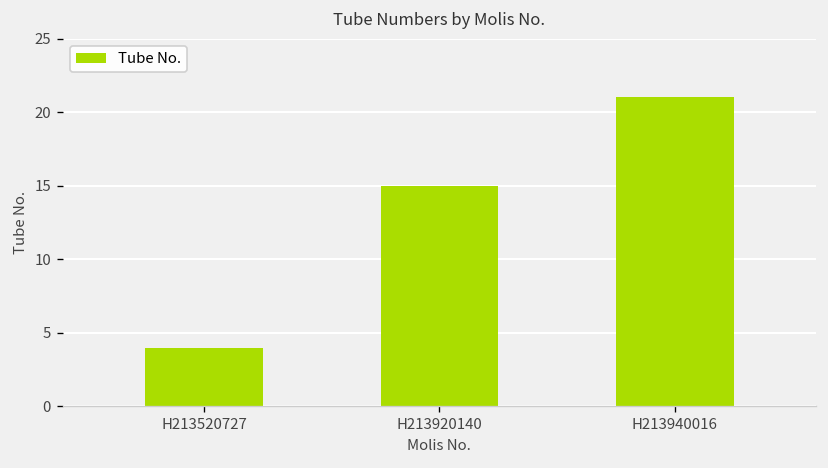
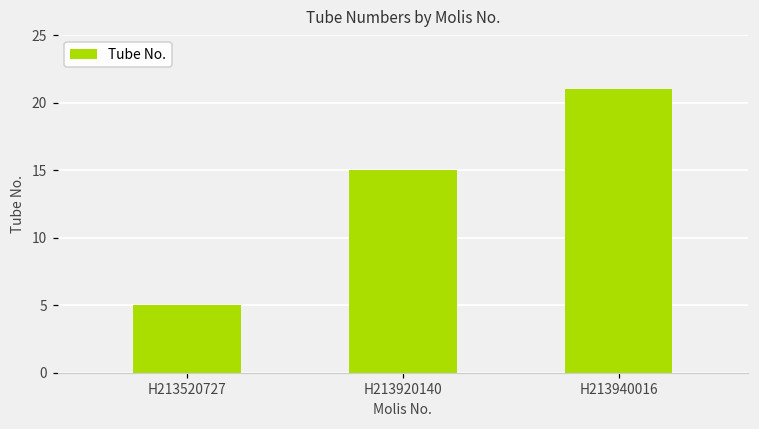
H213520727: 4 -> 5
